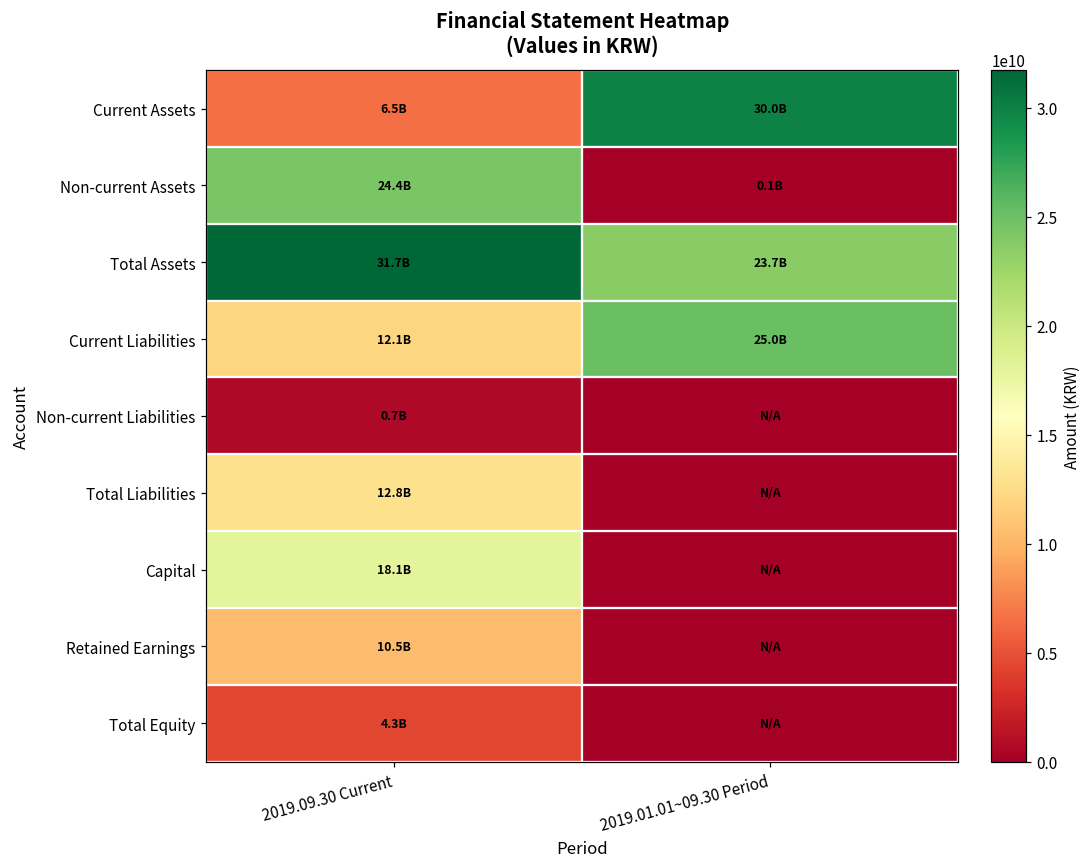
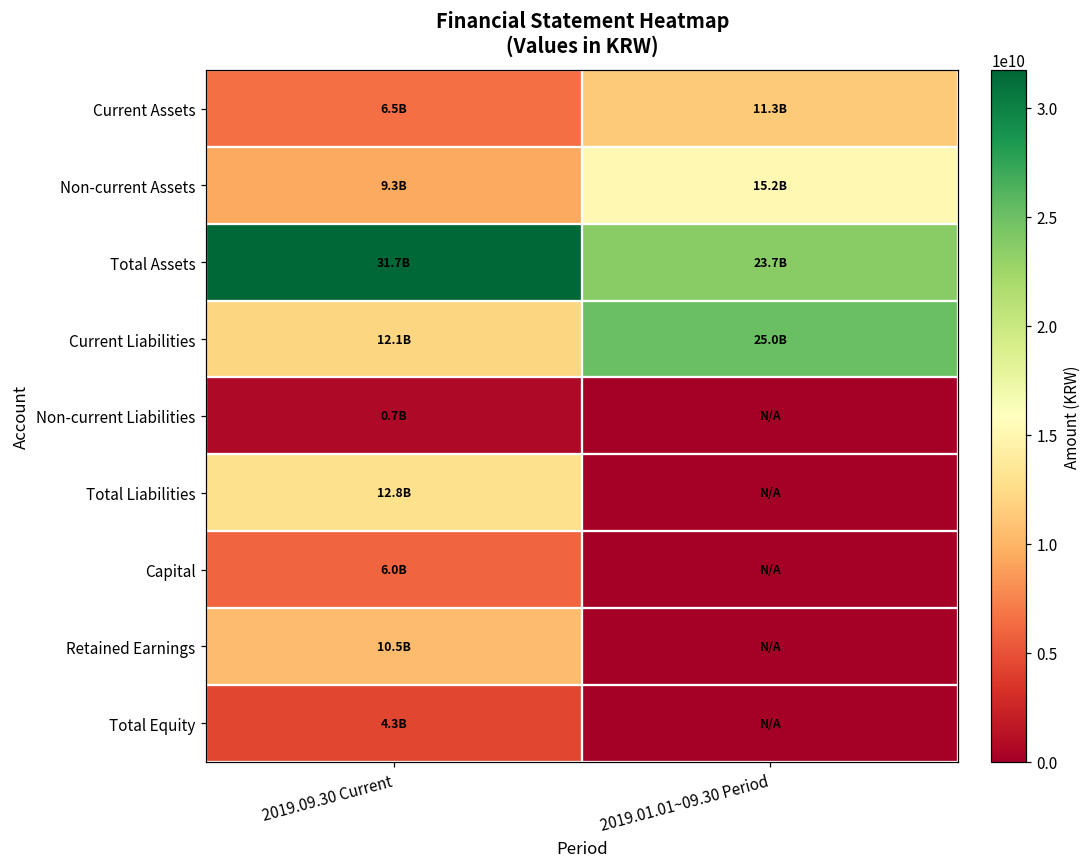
Current Assets, 2019.01.01~09.30 Period: 30.0B -> 11.3B
Non-current Assets, 2019.09.30 Current: 24.4B -> 9.3B
Non-current Assets, 2019.01.01~09.30 Period: 0.1B -> 15.2B
Capital, 2019.09.30 Current: 18.1B -> 6.0B
